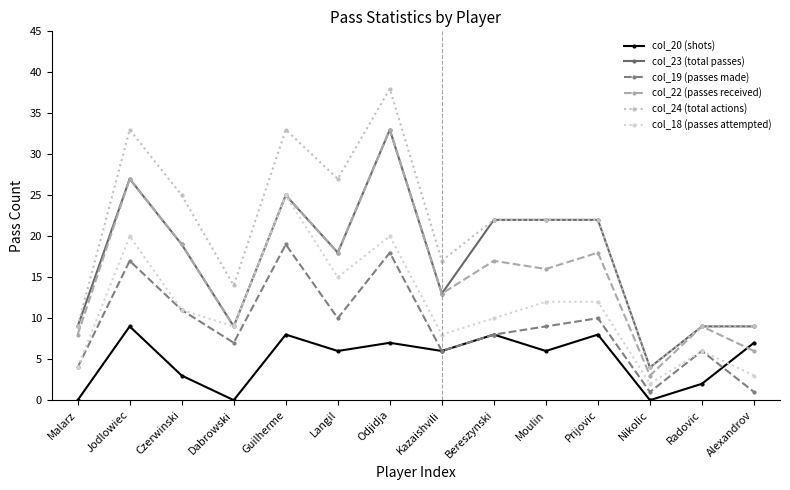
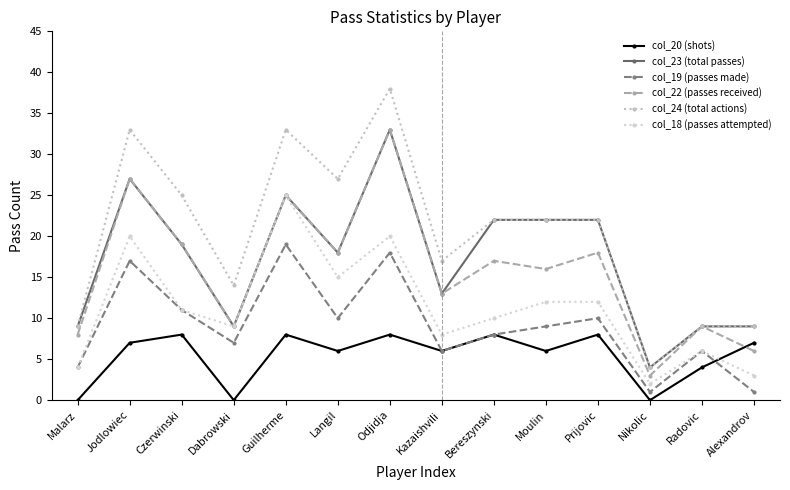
col_20 (shots), Jodlowiec: 9 -> 7
col_20 (shots), Czerwinski: 3 -> 8
col_20 (shots), Odjidja: 7 -> 8
col_20 (shots), Radovic: 2 -> 4
